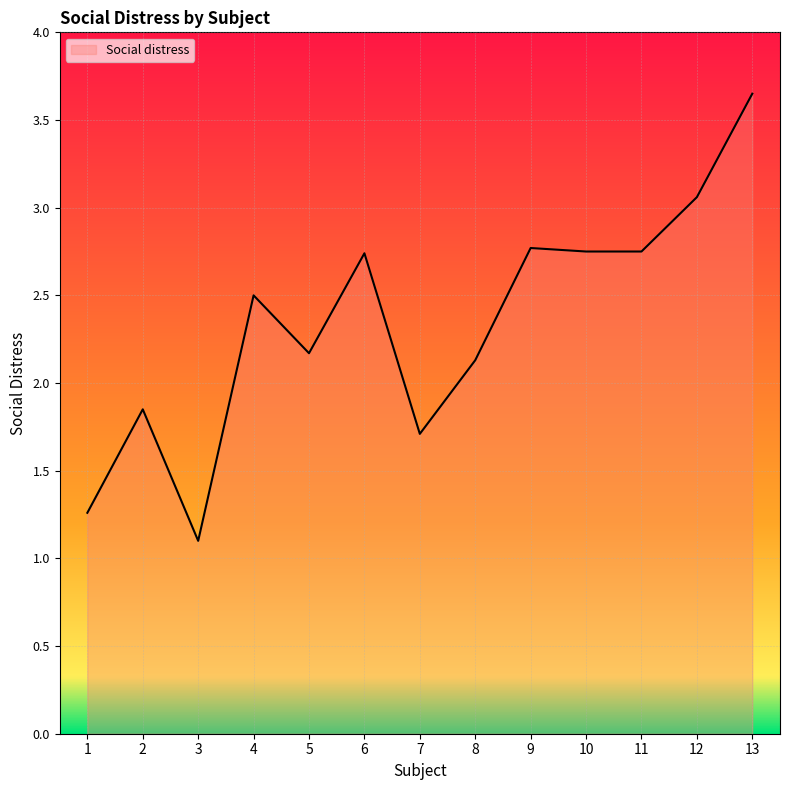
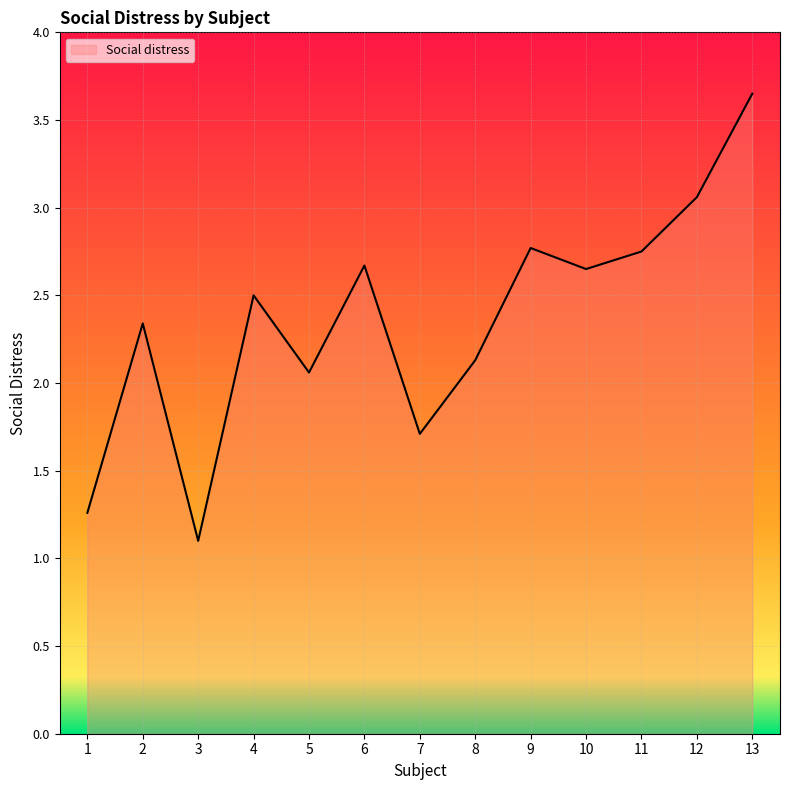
2: 1.85 -> 2.34
5: 2.17 -> 2.06
6: 2.74 -> 2.67
10: 2.75 -> 2.65
